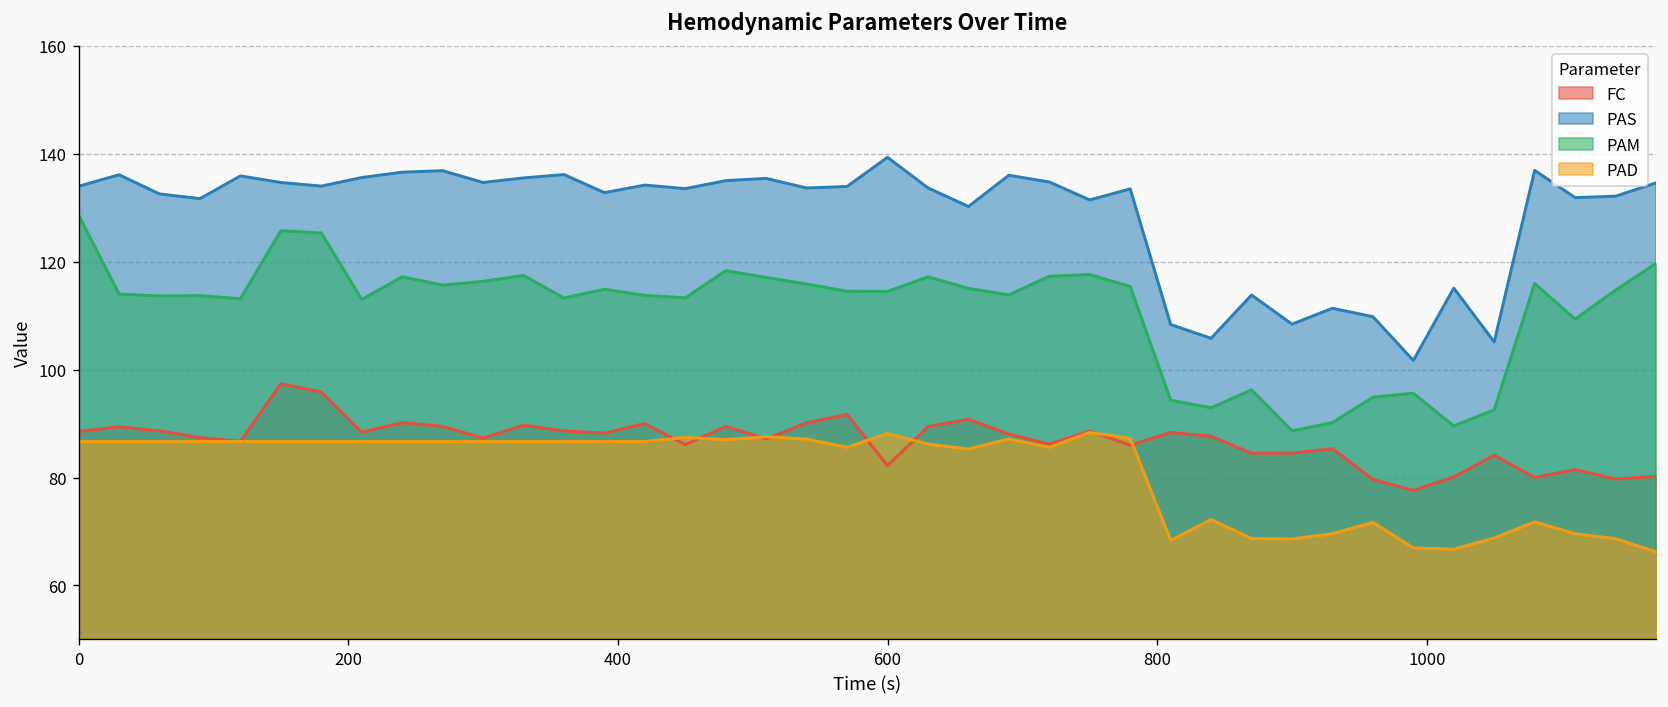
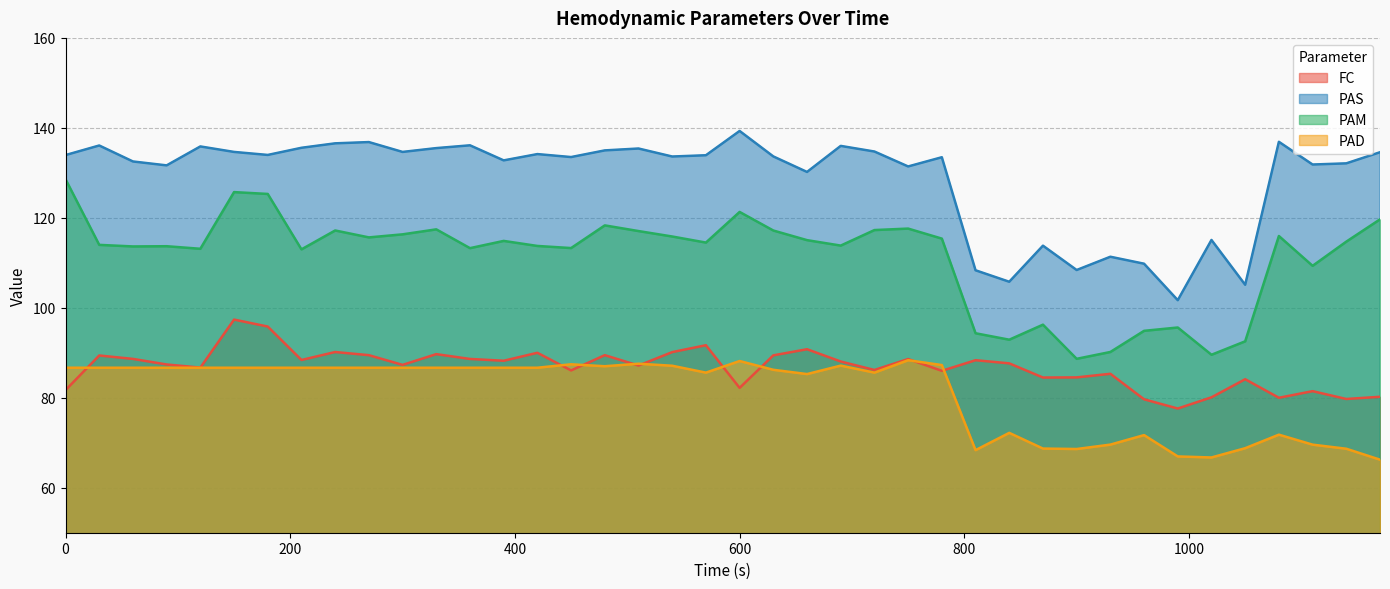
FC, 0: 89 -> 82
PAM, 600: 114 -> 121
